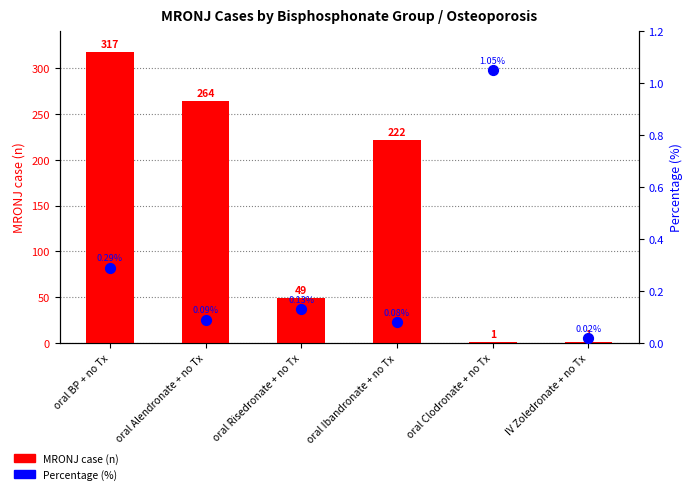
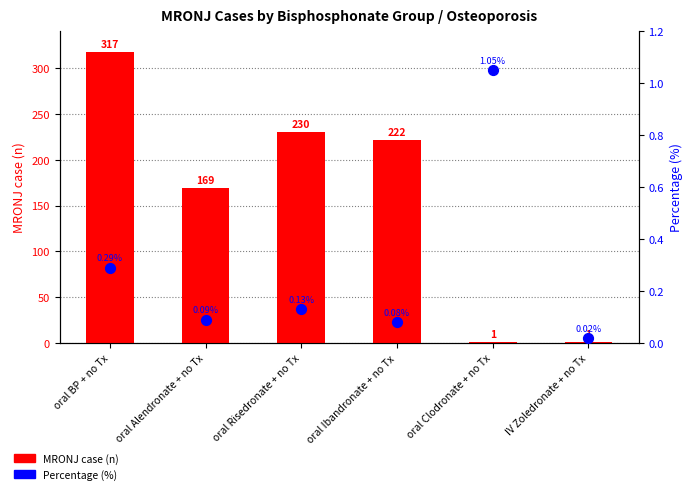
MRONJ case (n), oral Alendronate + no Tx: 264 -> 169
MRONJ case (n), oral Risedronate + no Tx: 49 -> 230
